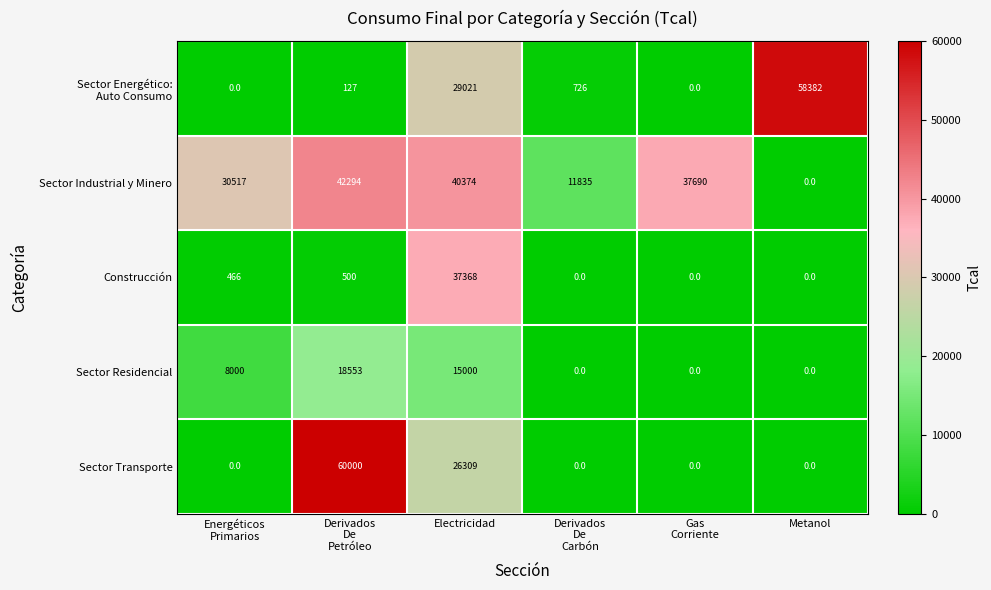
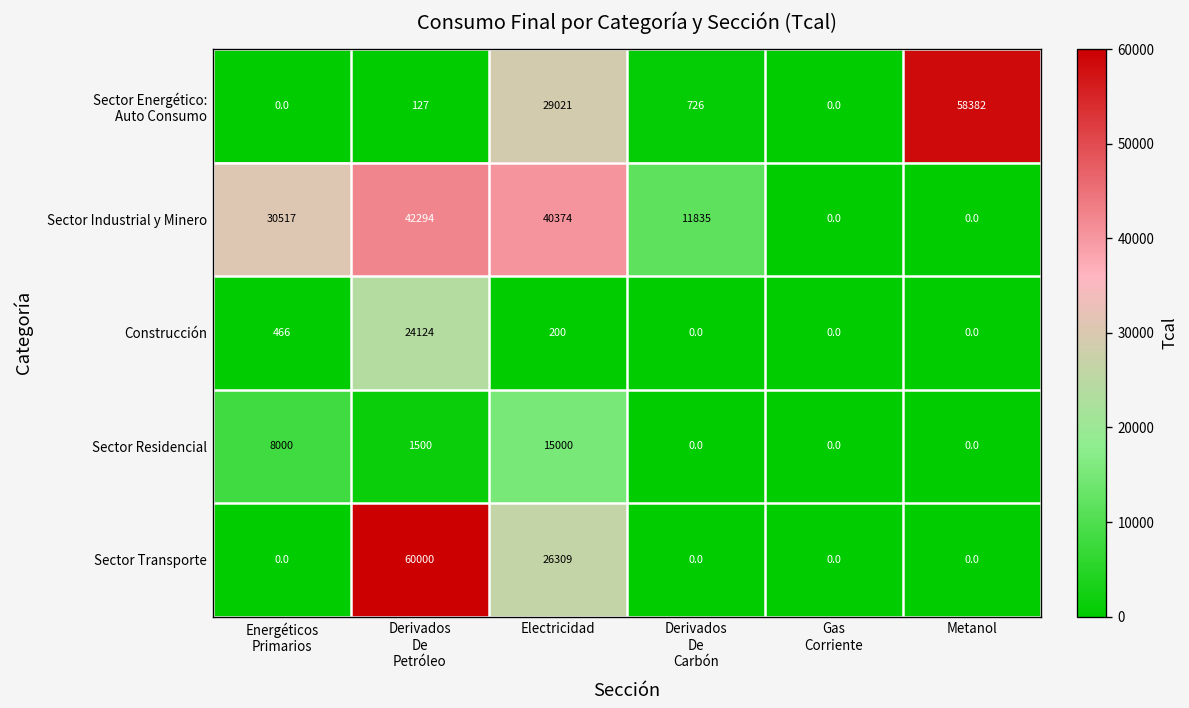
Sector Industrial y Minero, Gas Corriente: 37690 -> 0.0
Construcción, Derivados De Petróleo: 500 -> 24124
Construcción, Electricidad: 37368 -> 200
Sector Residencial, Derivados De Petróleo: 18553 -> 1500
